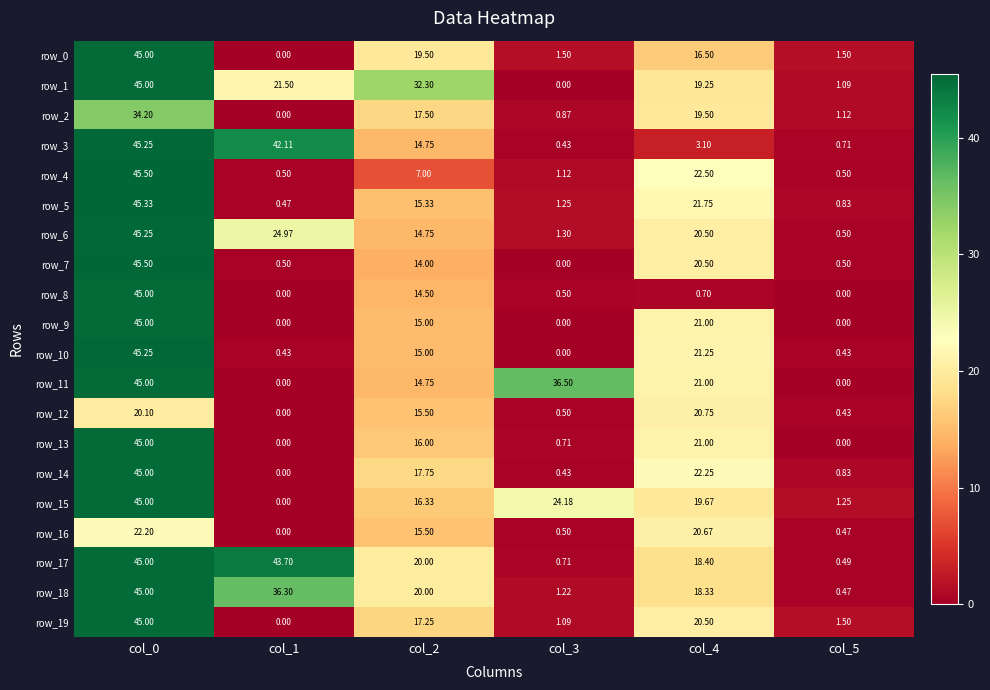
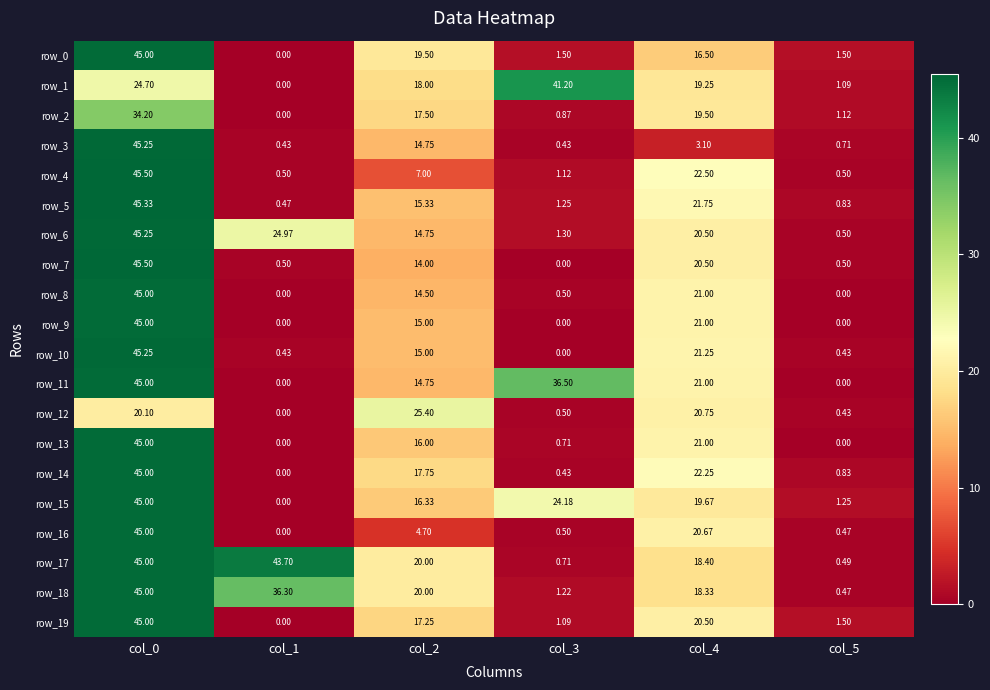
row_1, col_0: 45.00 -> 24.70
row_1, col_1: 21.50 -> 0.00
row_1, col_2: 32.30 -> 18.00
row_1, col_3: 0.00 -> 41.20
row_3, col_1: 42.11 -> 0.43
row_8, col_4: 0.70 -> 21.00
row_12, col_2: 15.50 -> 25.40
row_16, col_0: 22.20 -> 45.00
row_16, col_2: 15.50 -> 4.70
